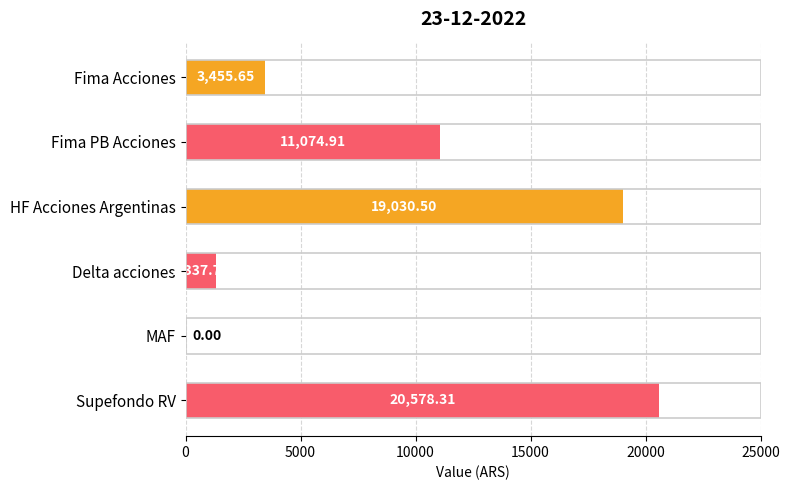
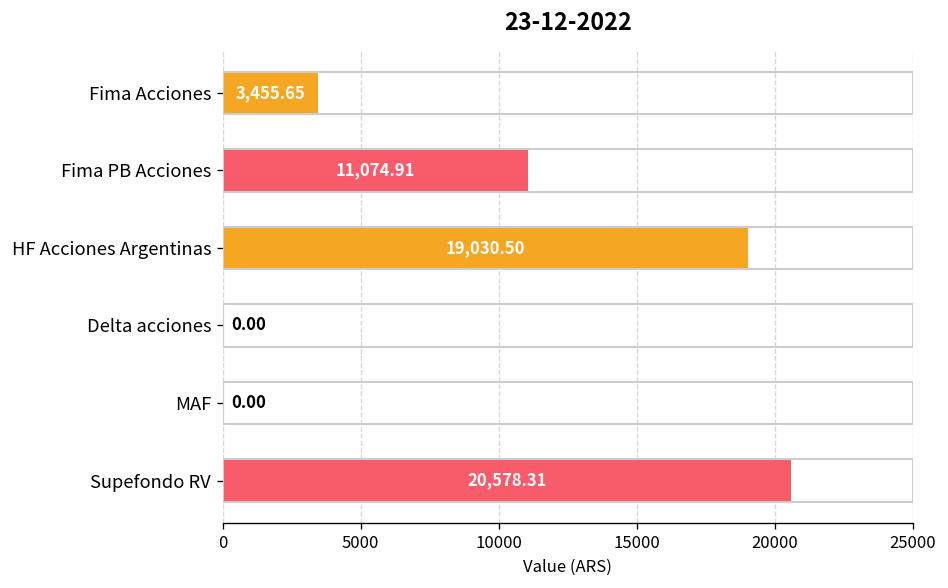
Delta acciones: 1300 -> 0
